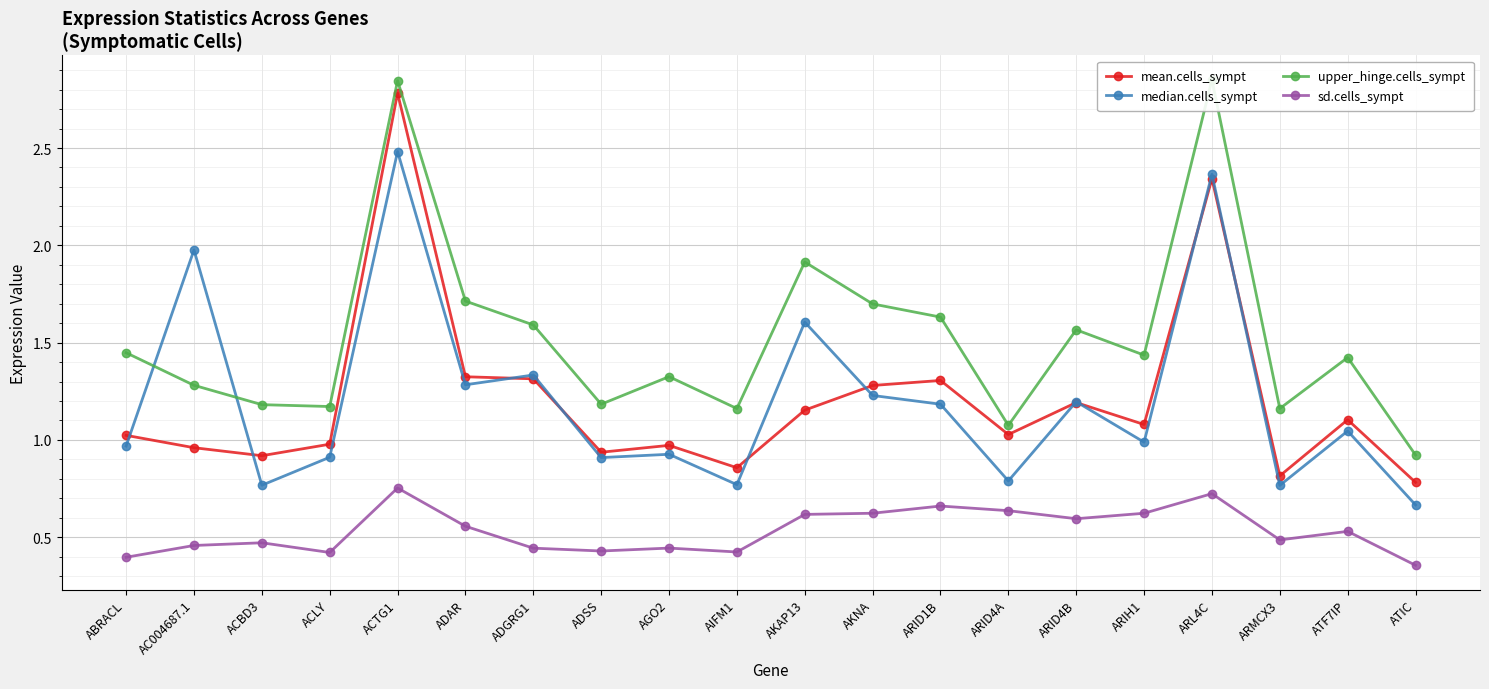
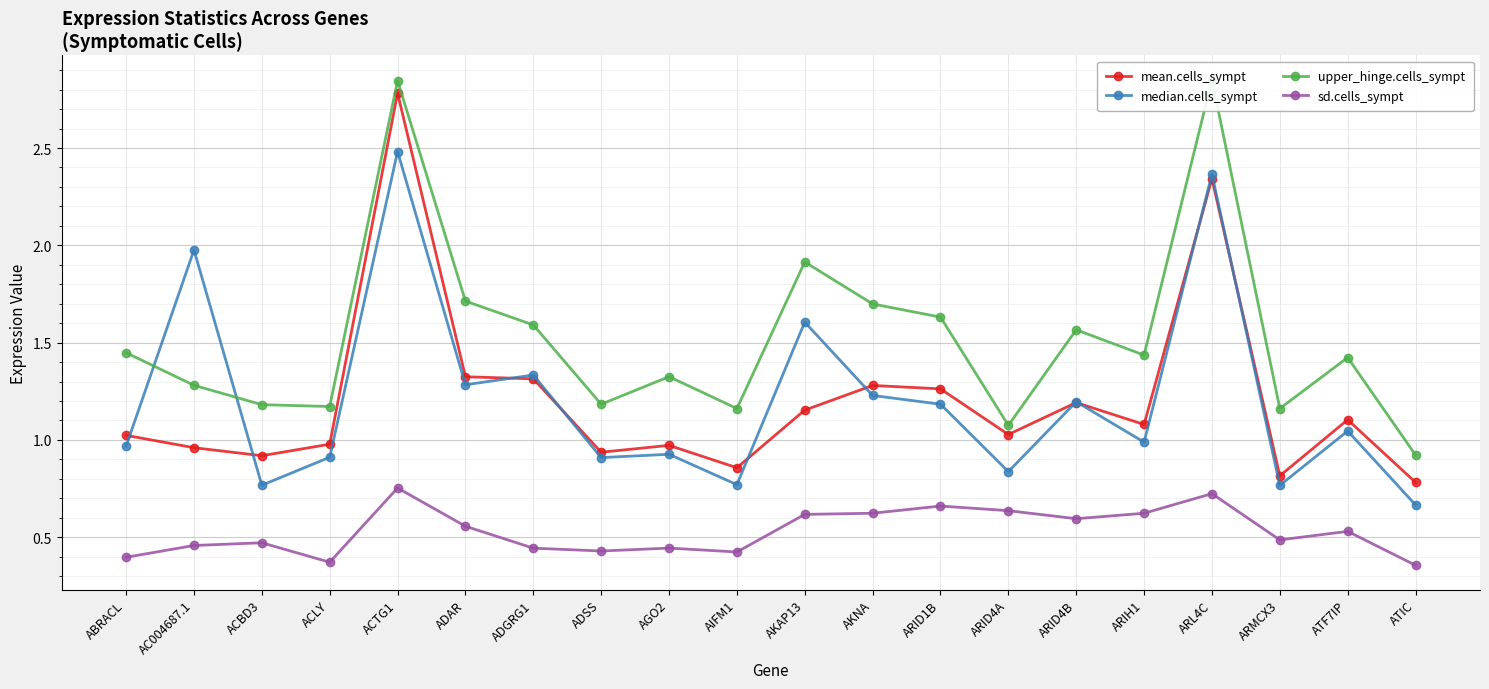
sd.cells_sympt, ACLY: 0.42 -> 0.37
mean.cells_sympt, ARID1B: 1.31 -> 1.26
median.cells_sympt, ARID4A: 0.79 -> 0.84
